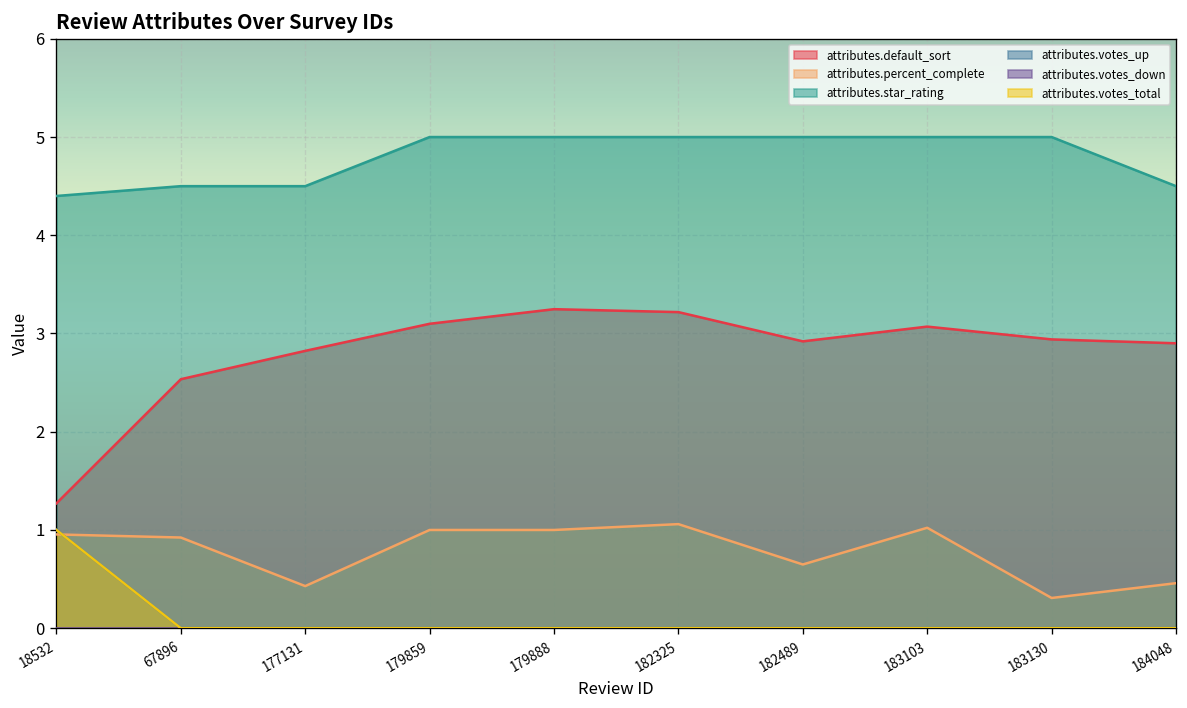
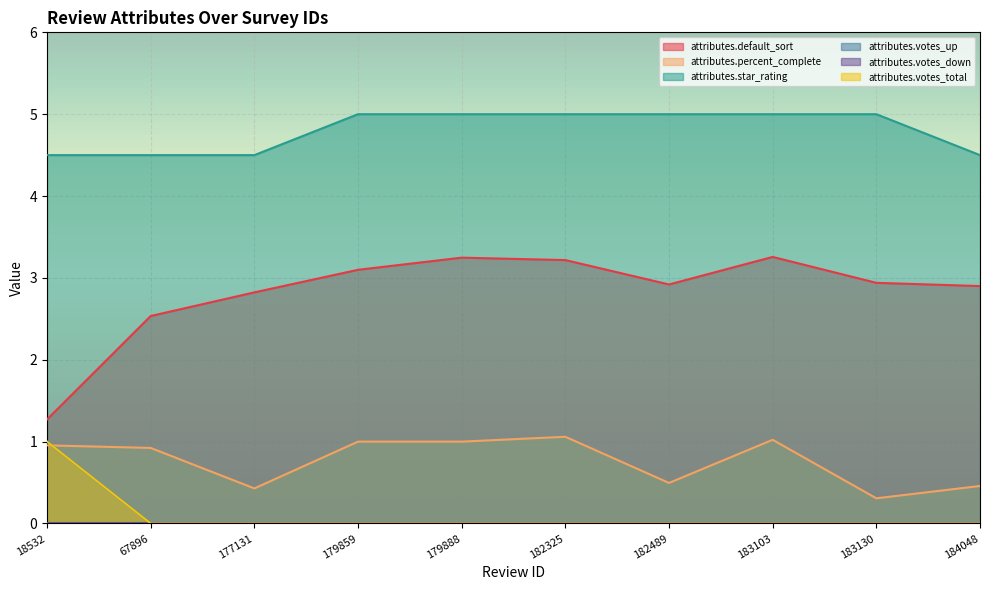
attributes.star_rating, 18532: 4.4 -> 4.5
attributes.percent_complete, 182489: 0.6 -> 0.5
attributes.default_sort, 183103: 3.1 -> 3.3
